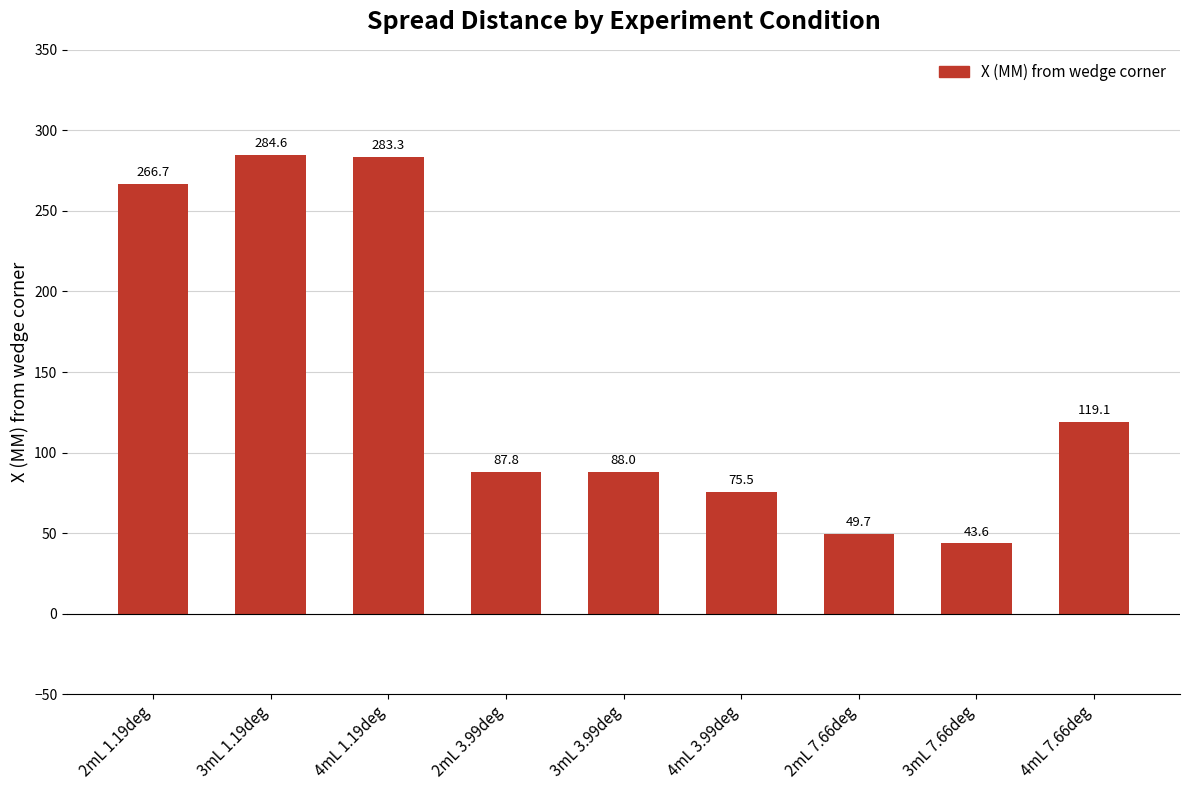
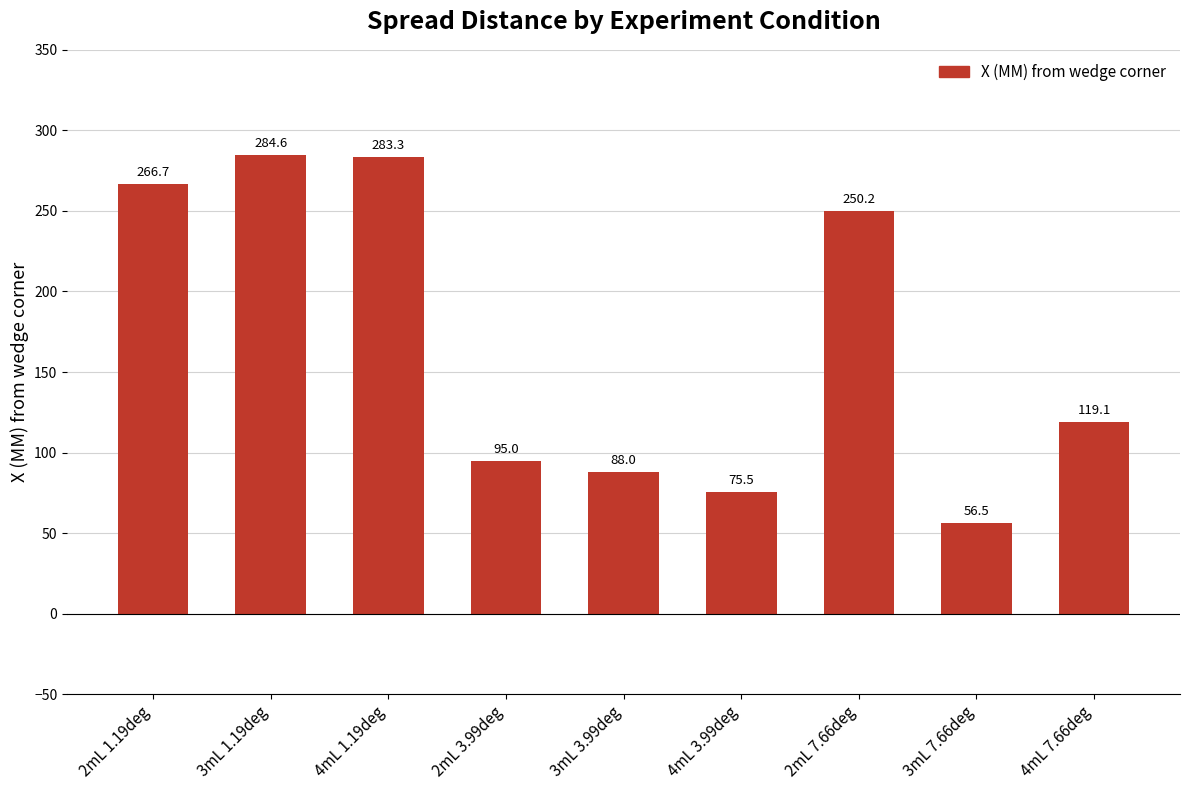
2mL 3.99deg: 87.8 -> 95.0
2mL 7.66deg: 49.7 -> 250.2
3mL 7.66deg: 43.6 -> 56.5
